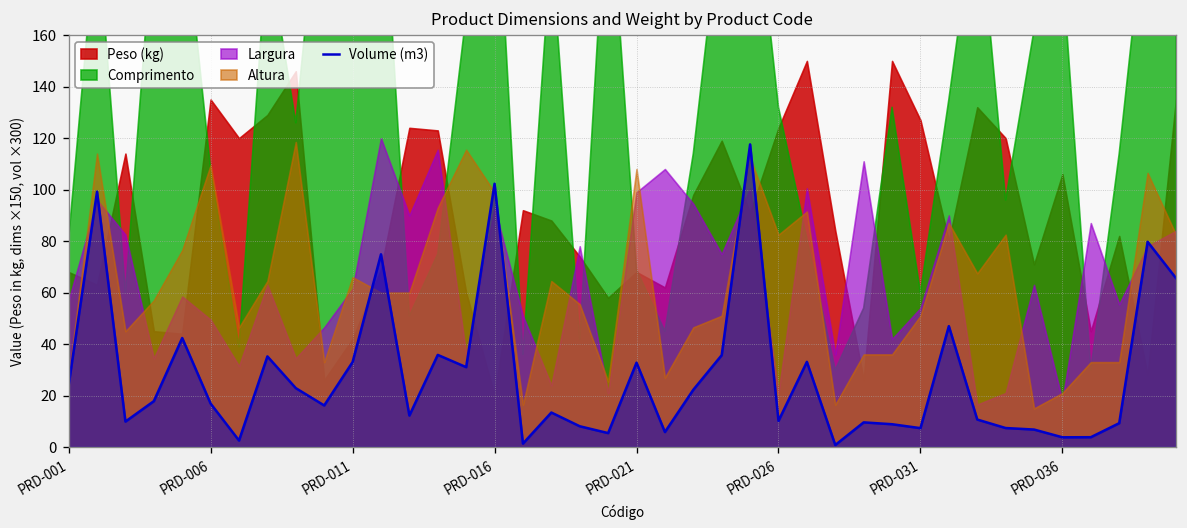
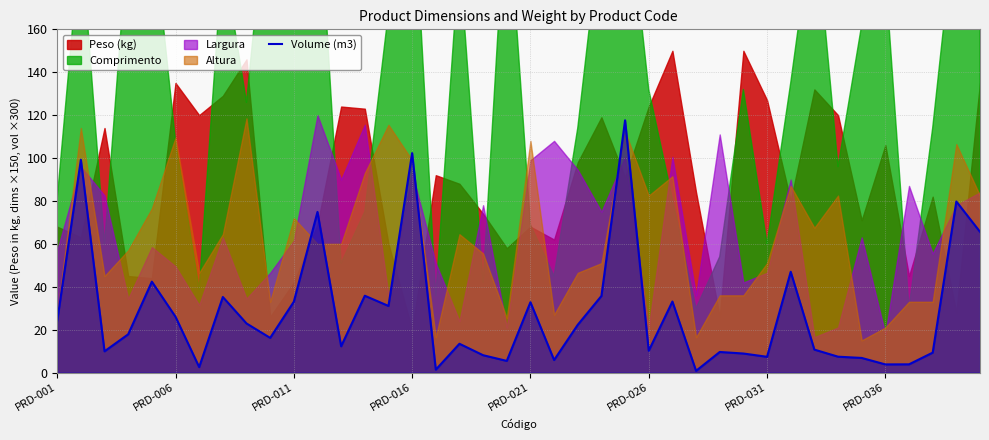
Volume (m3), PRD-006: 17 -> 26
Altura, PRD-011: 66 -> 72
Largura, PRD-031: 54 -> 47
